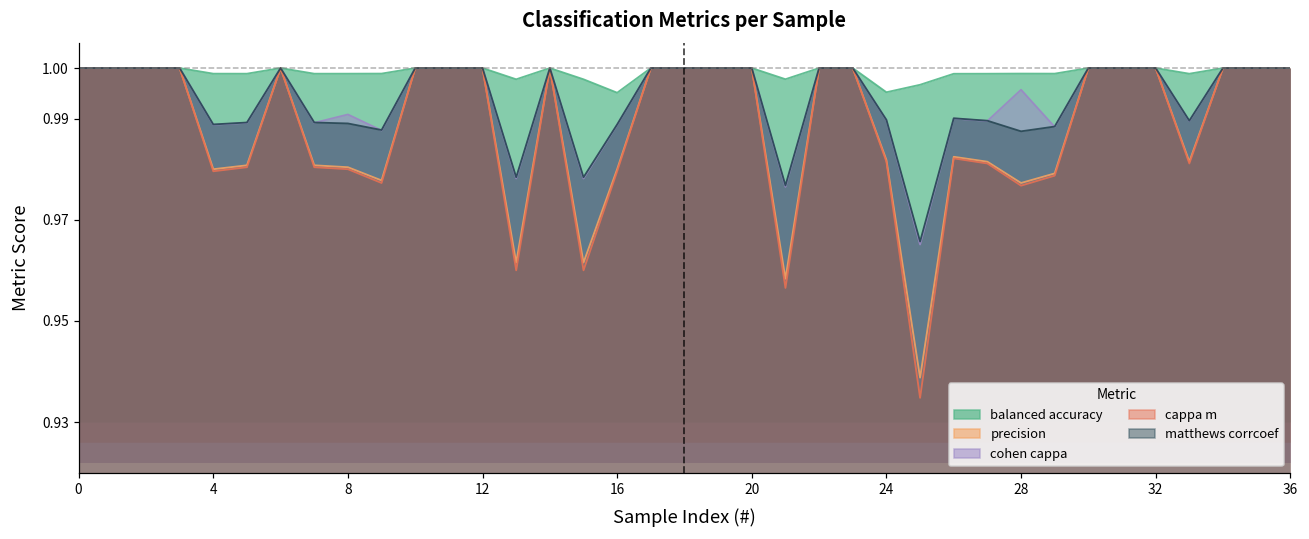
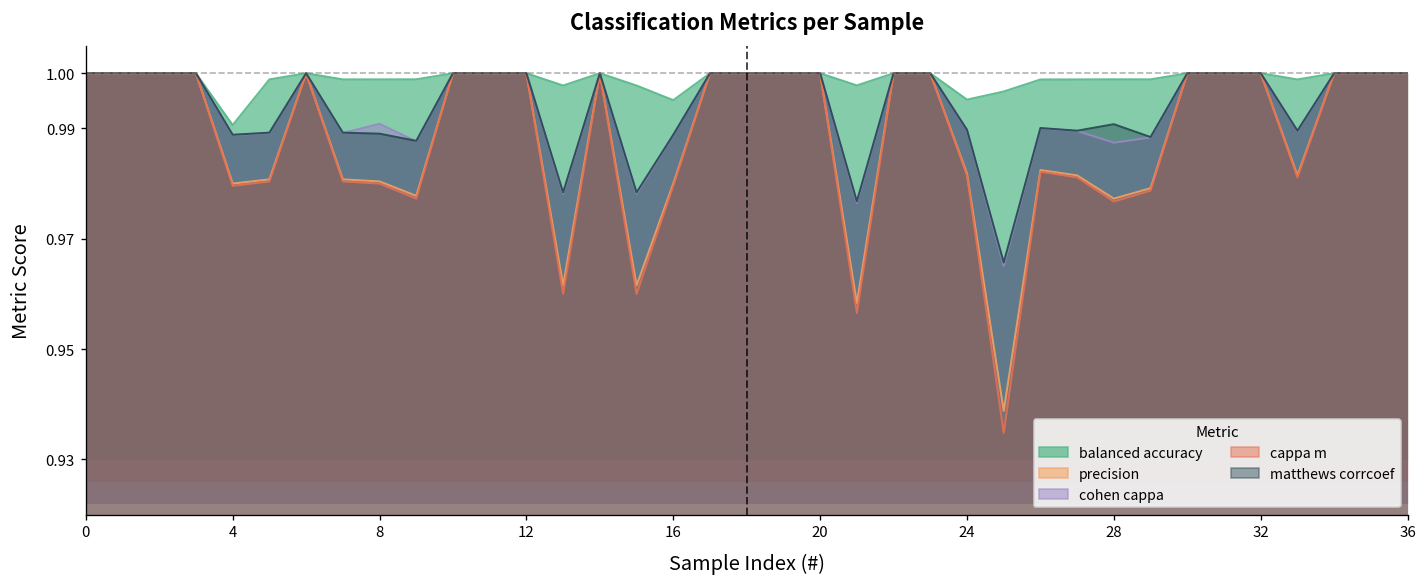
balanced accuracy, 4: 0.999 -> 0.991
cohen cappa, 28: 0.996 -> 0.987
matthews corrcoef, 28: 0.987 -> 0.991
